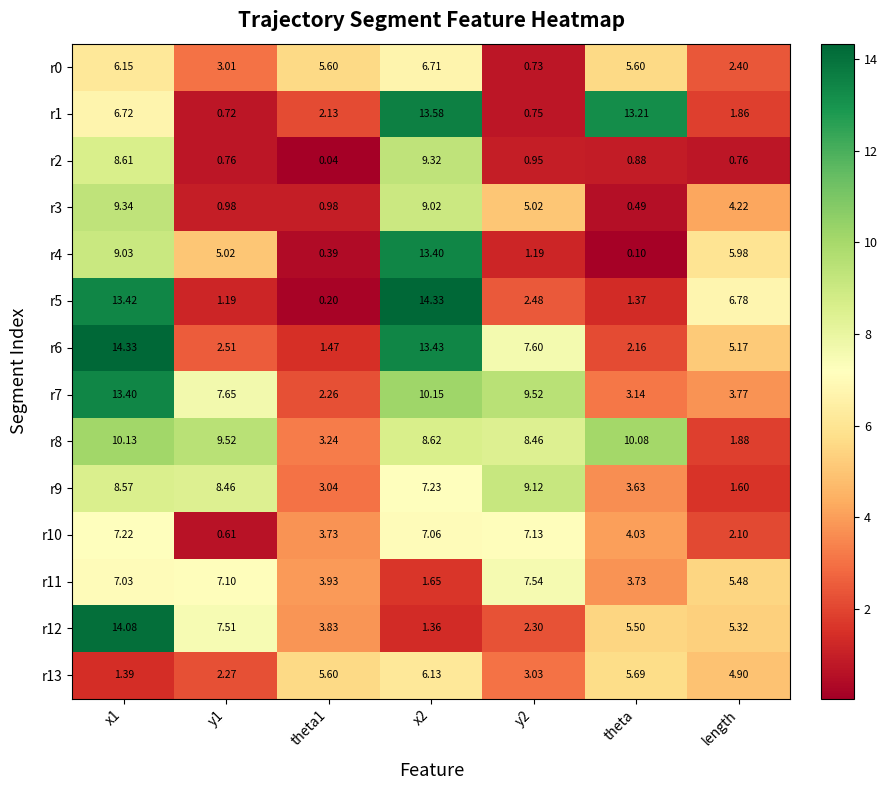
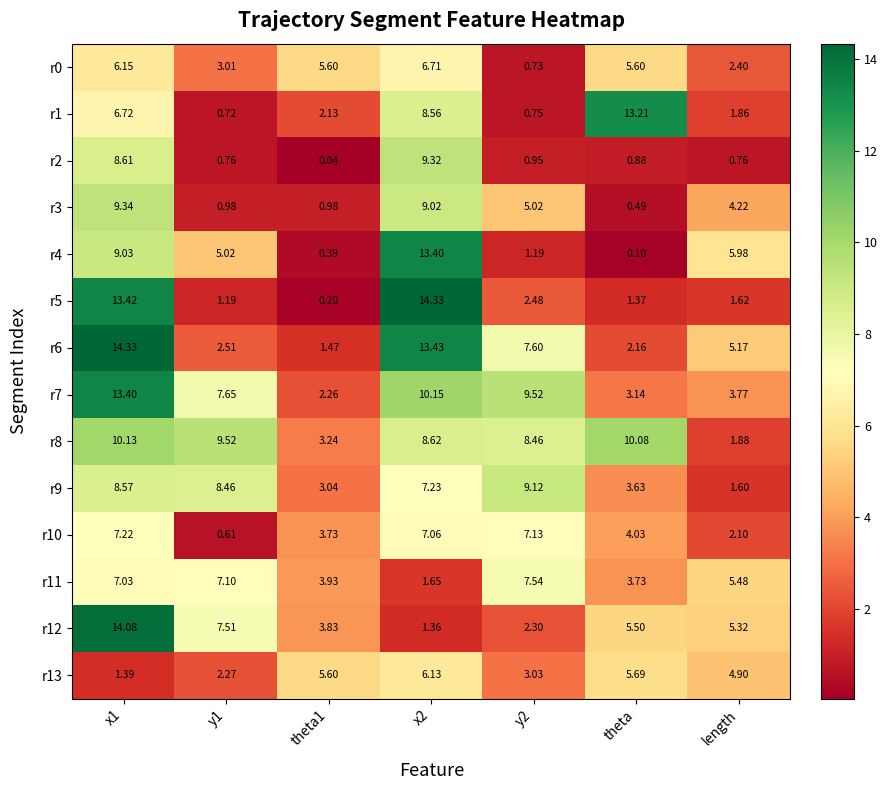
r1, x2: 13.58 -> 8.56
r5, length: 6.78 -> 1.62
